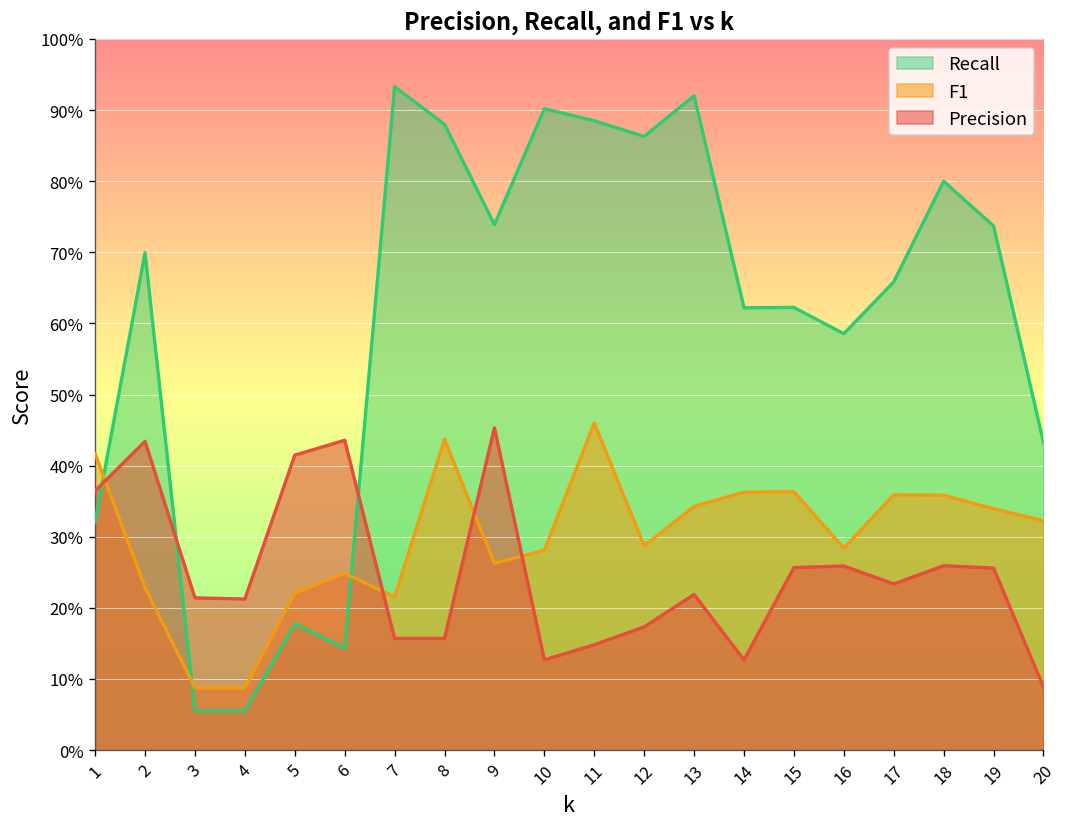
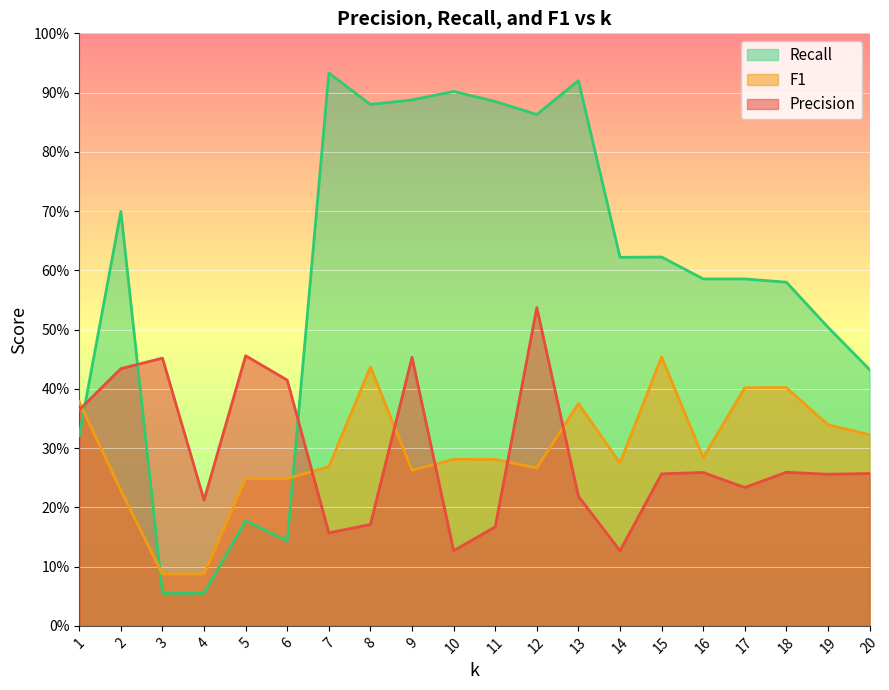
F1, 1: 42% -> 38%
Precision, 3: 21% -> 45%
F1, 5: 22% -> 25%
Precision, 5: 41% -> 46%
Precision, 6: 44% -> 41%
F1, 7: 22% -> 27%
Precision, 8: 16% -> 17%
Recall, 9: 74% -> 89%
F1, 11: 46% -> 28%
Precision, 11: 15% -> 17%
F1, 12: 29% -> 27%
Precision, 12: 17% -> 54%
F1, 13: 34% -> 38%
F1, 14: 36% -> 27%
F1, 15: 36% -> 45%
Recall, 17: 66% -> 59%
F1, 17: 36% -> 40%
Recall, 18: 80% -> 58%
F1, 18: 36% -> 40%
Recall, 19: 74% -> 50%
Precision, 20: 9% -> 26%
